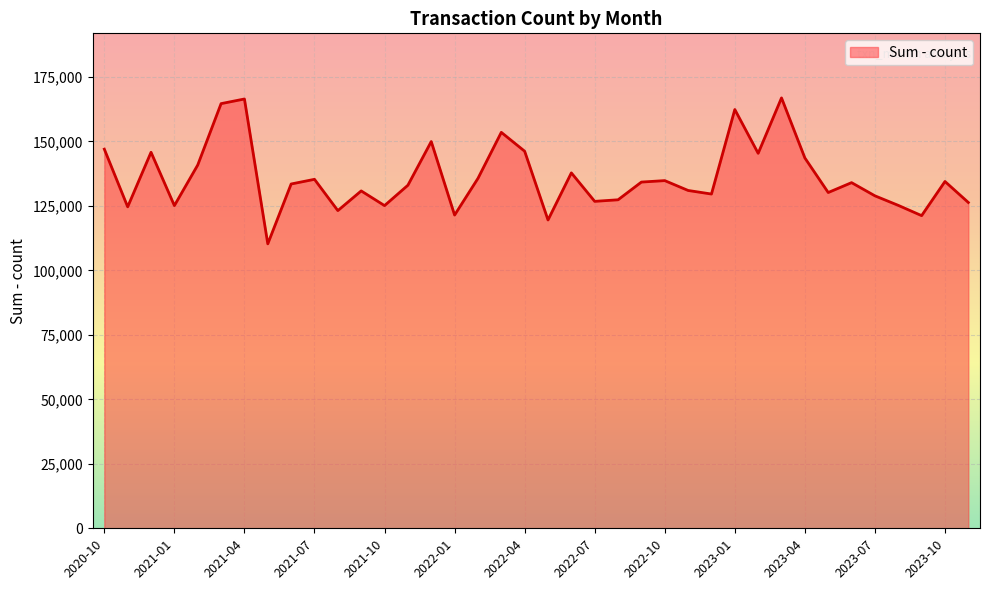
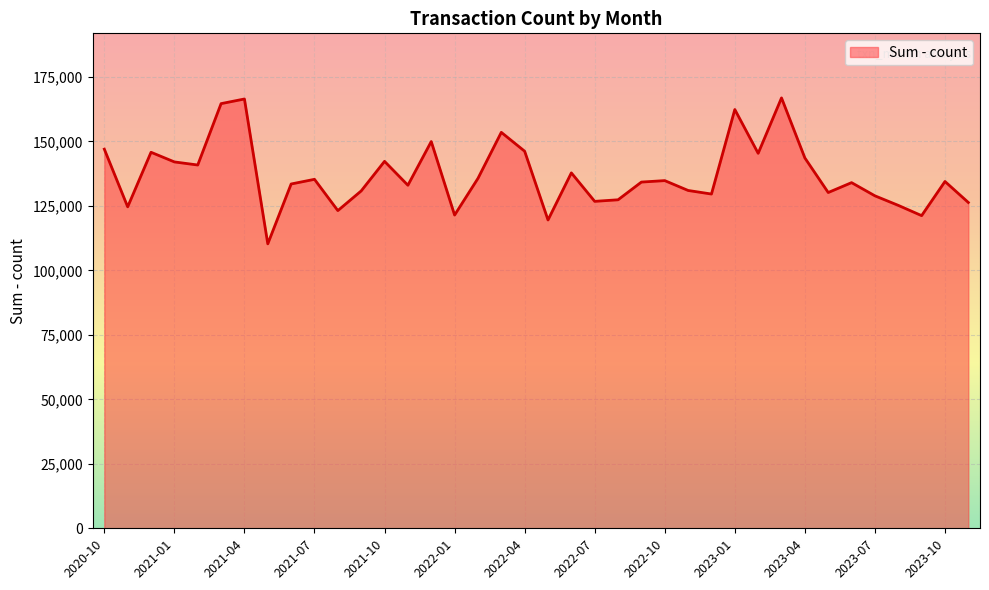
2021-01: 125,000 -> 142,000
2021-10: 125,000 -> 142,000
